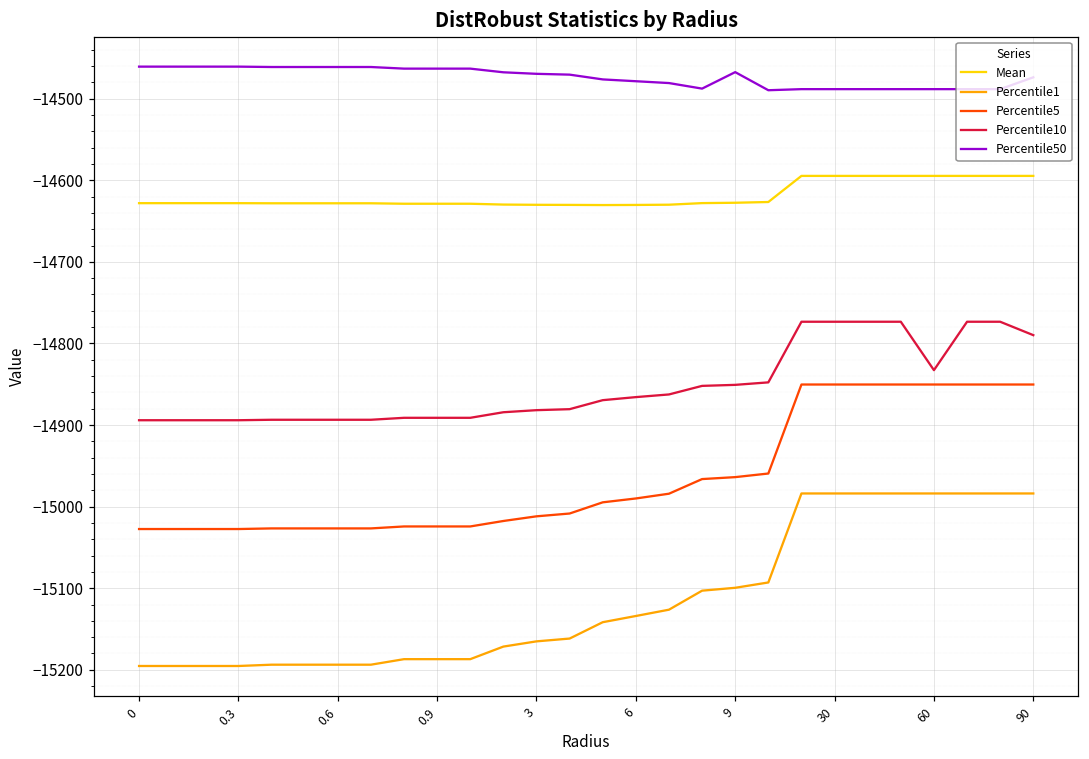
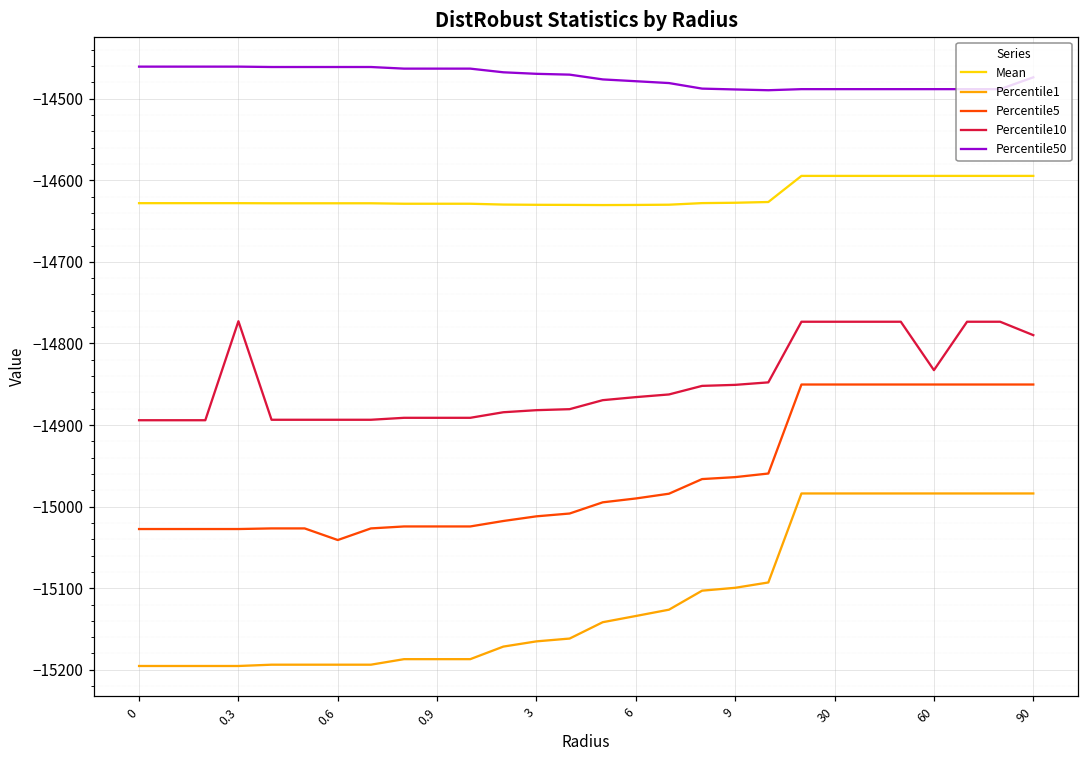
Percentile10, 0.3: -14890 -> -14770
Percentile5, 0.6: -15030 -> -15040
Percentile50, 9: -14470 -> -14490
